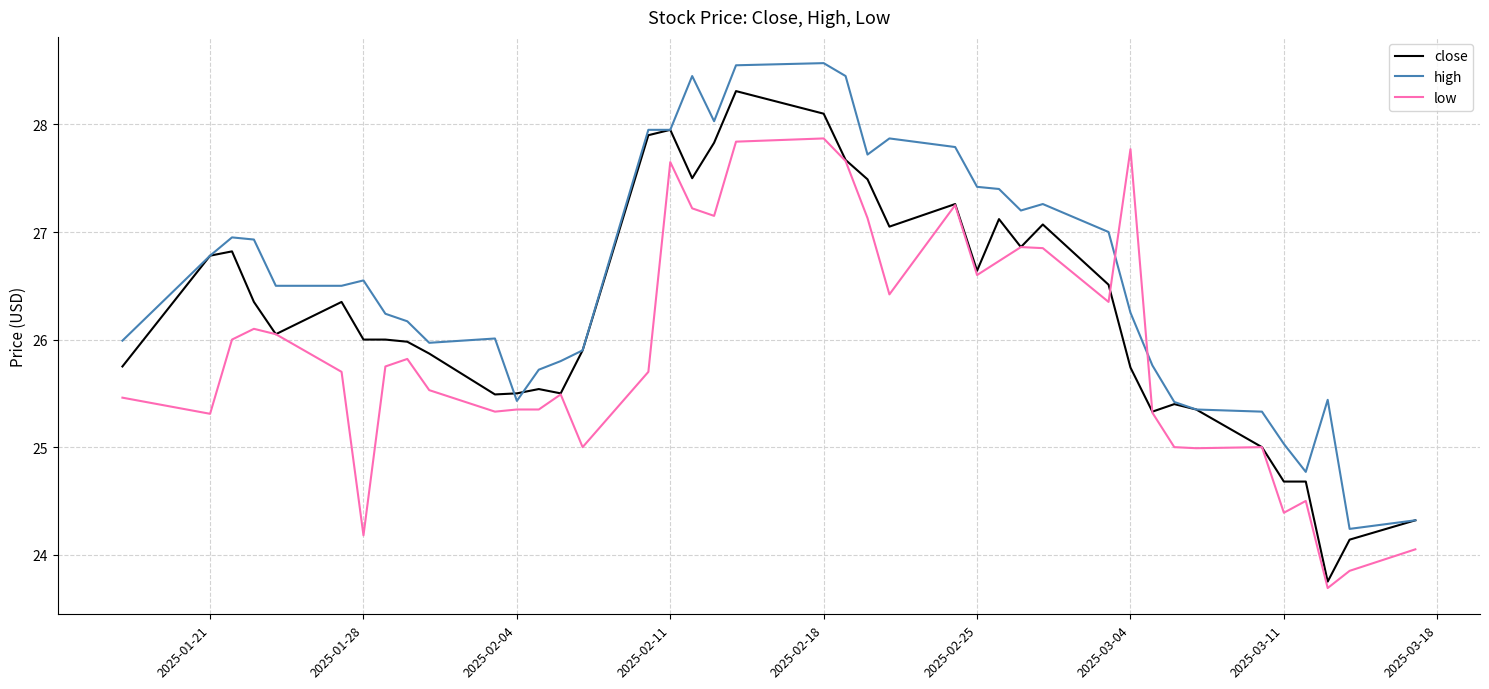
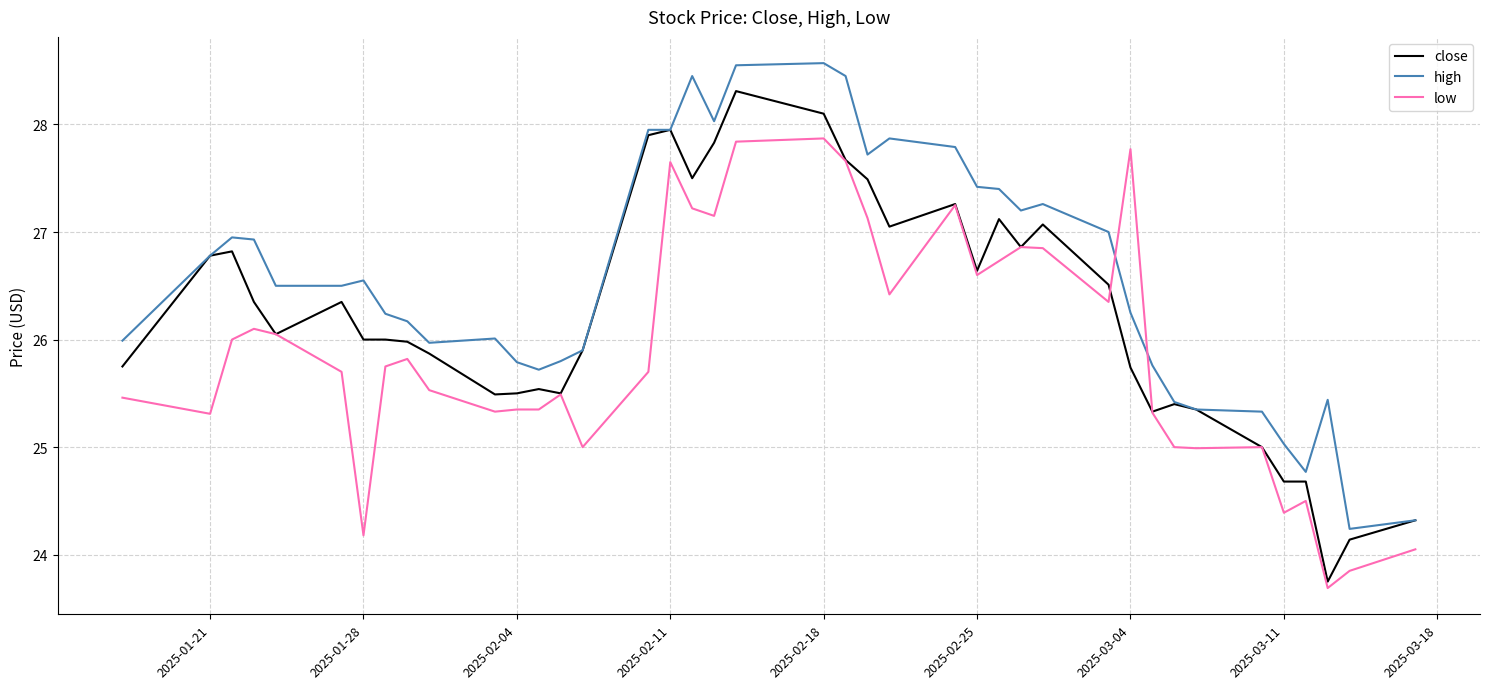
high, 2025-02-04: 25.43 -> 25.79
